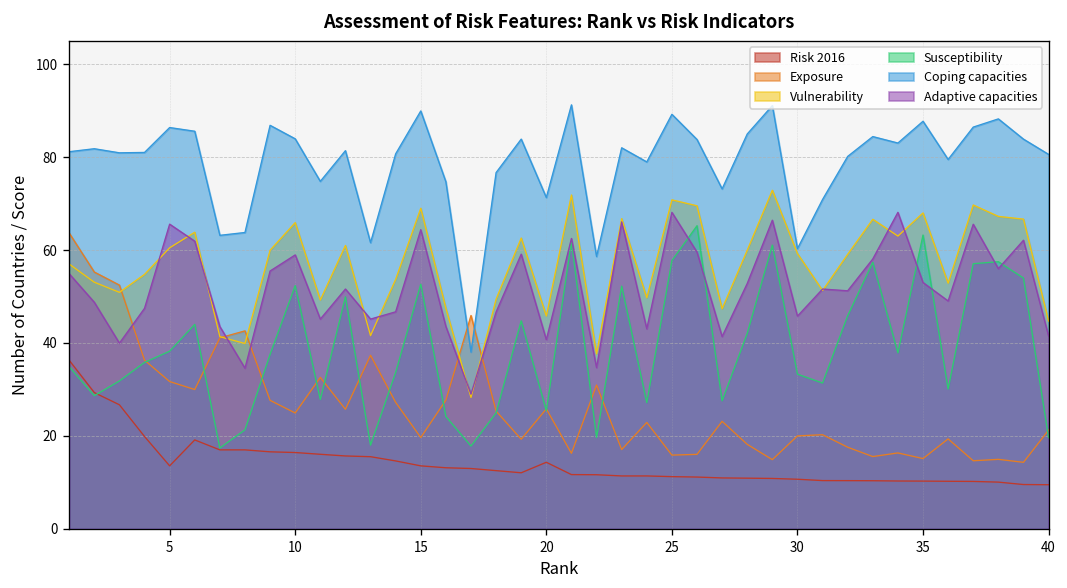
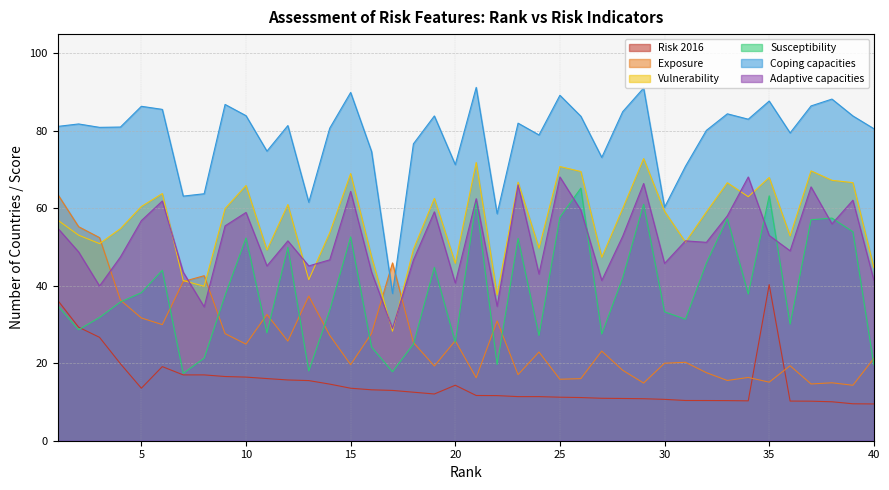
Adaptive capacities, 5: 66 -> 57
Risk 2016, 35: 10 -> 40
